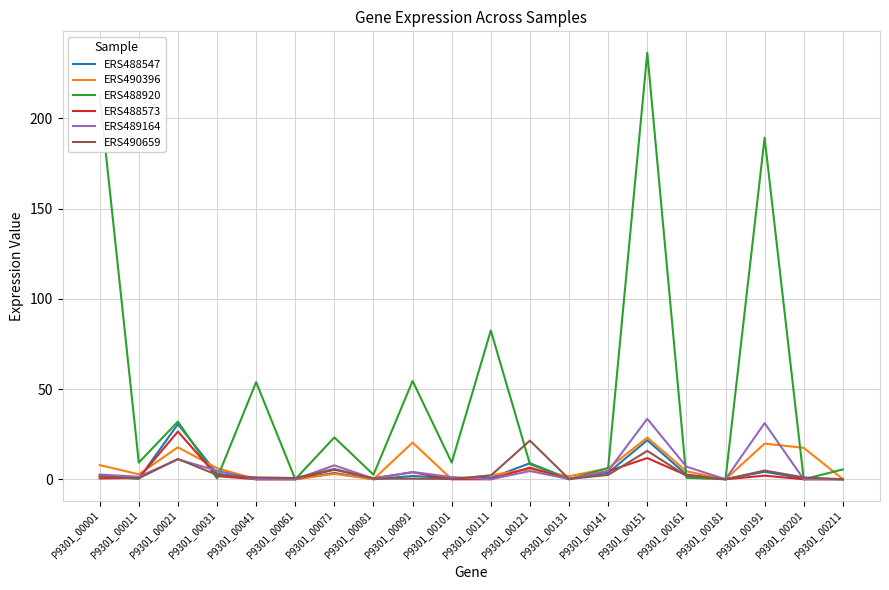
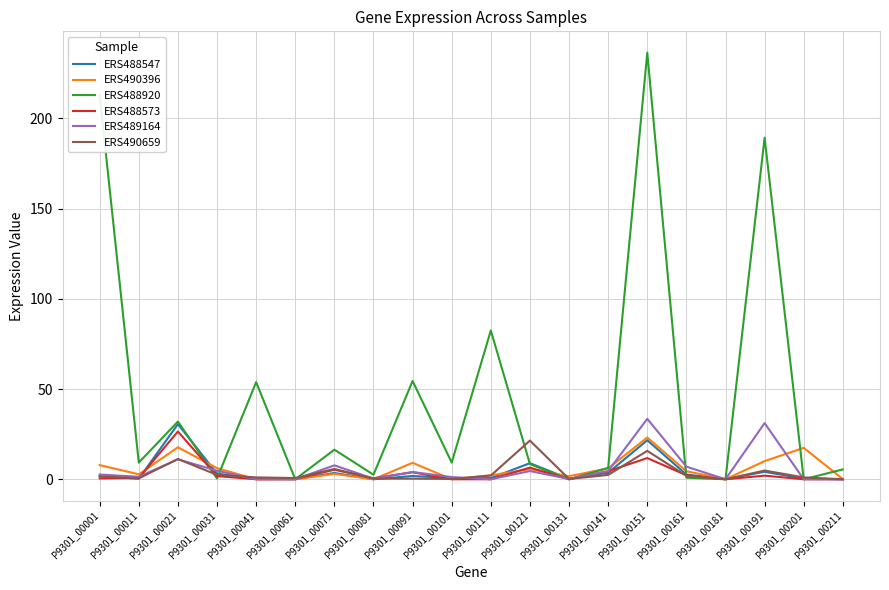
ERS488920, P9301_00071: 23 -> 16
ERS490396, P9301_00091: 20 -> 9
ERS490396, P9301_00191: 20 -> 10
